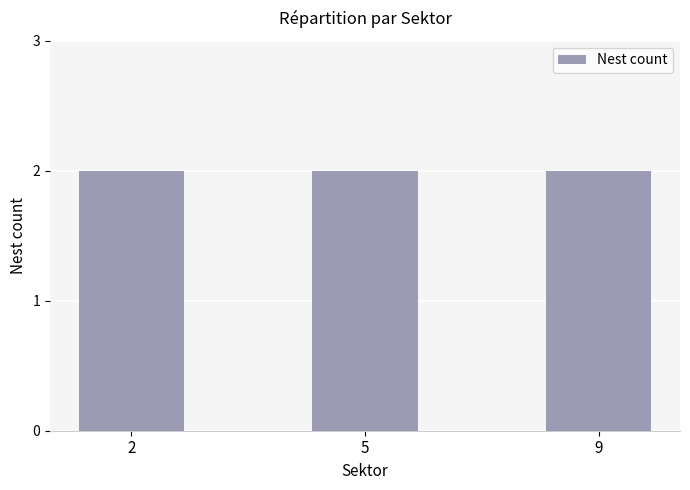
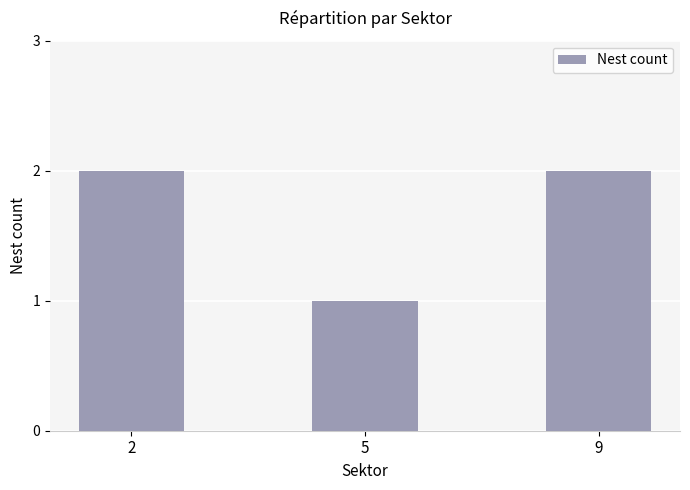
5: 2 -> 1
